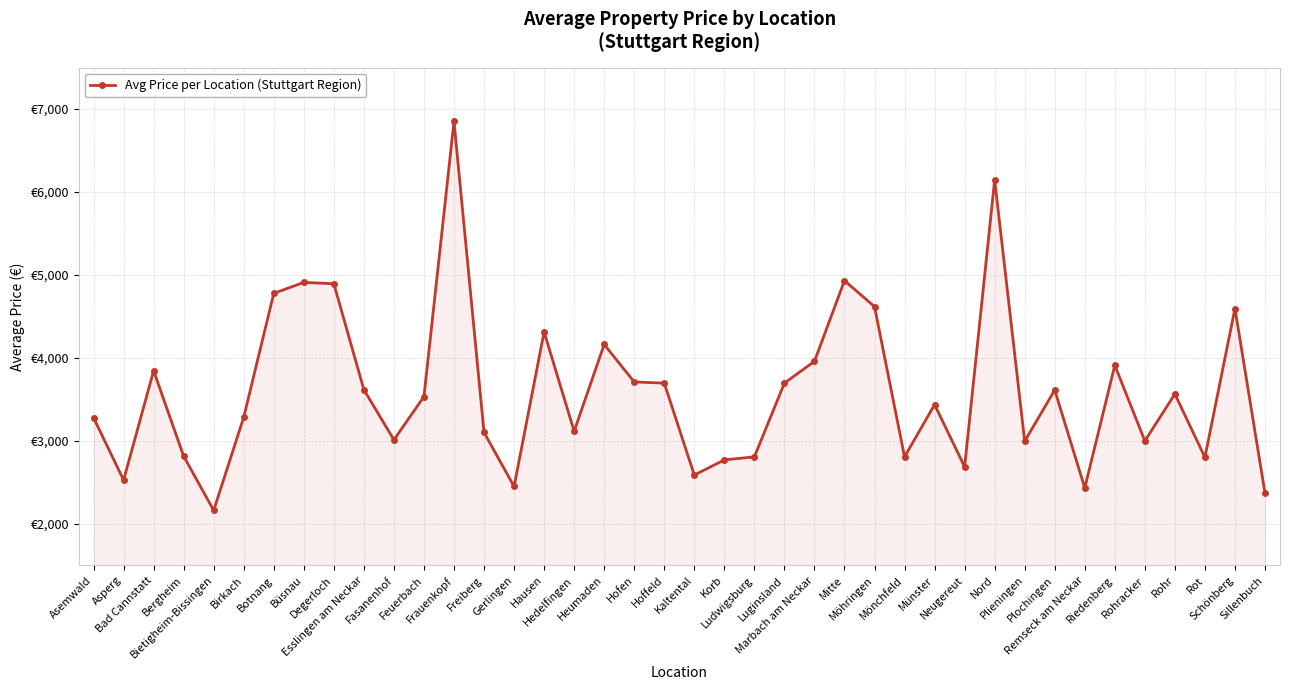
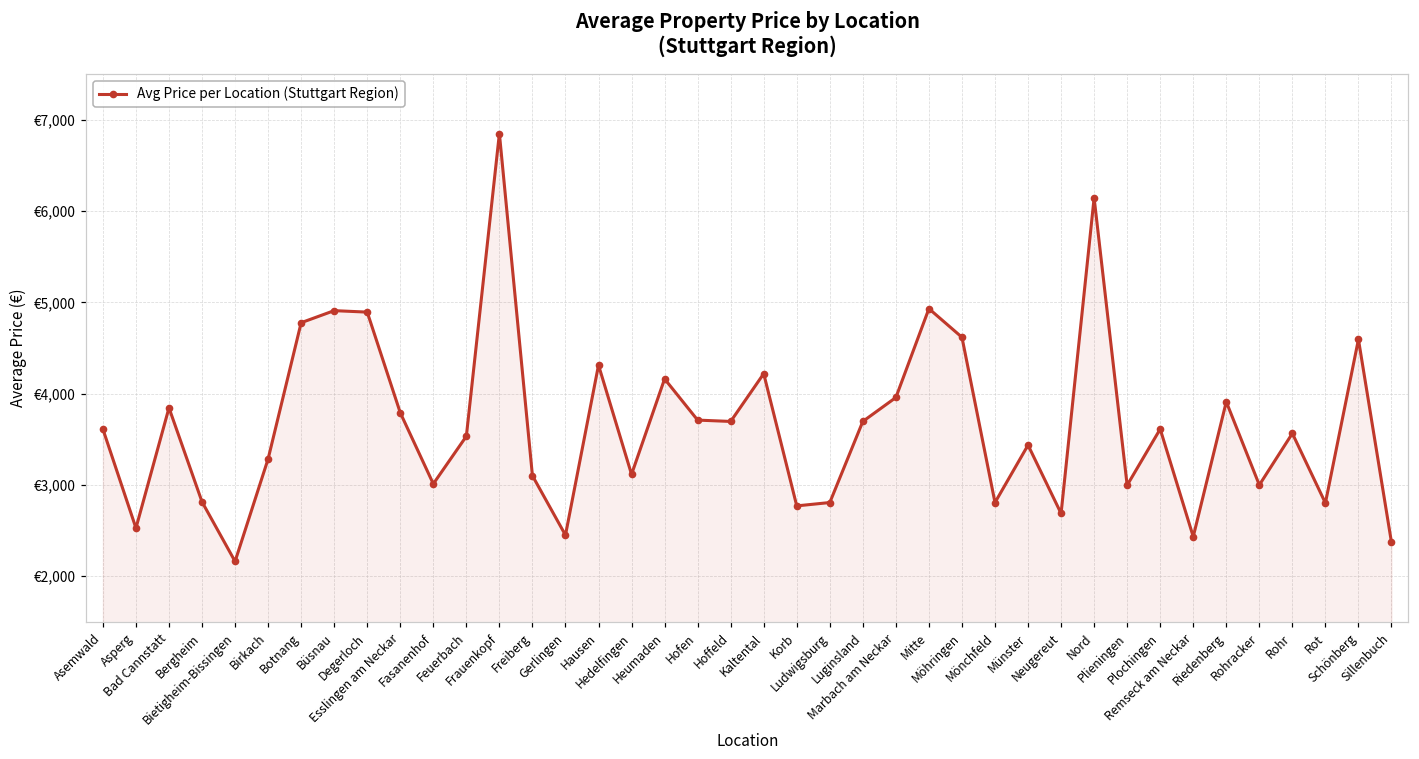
Asemwald: €3,300 -> €3,600
Esslingen am Neckar: €3,600 -> €3,800
Kaltental: €2,600 -> €4,200
